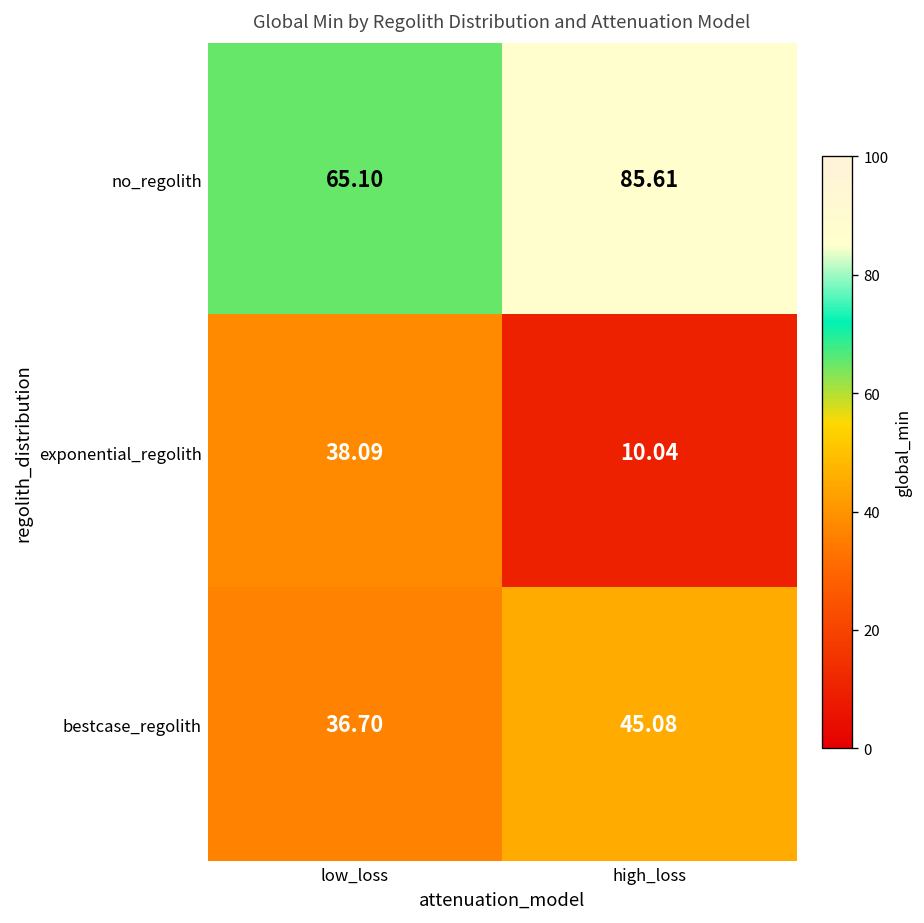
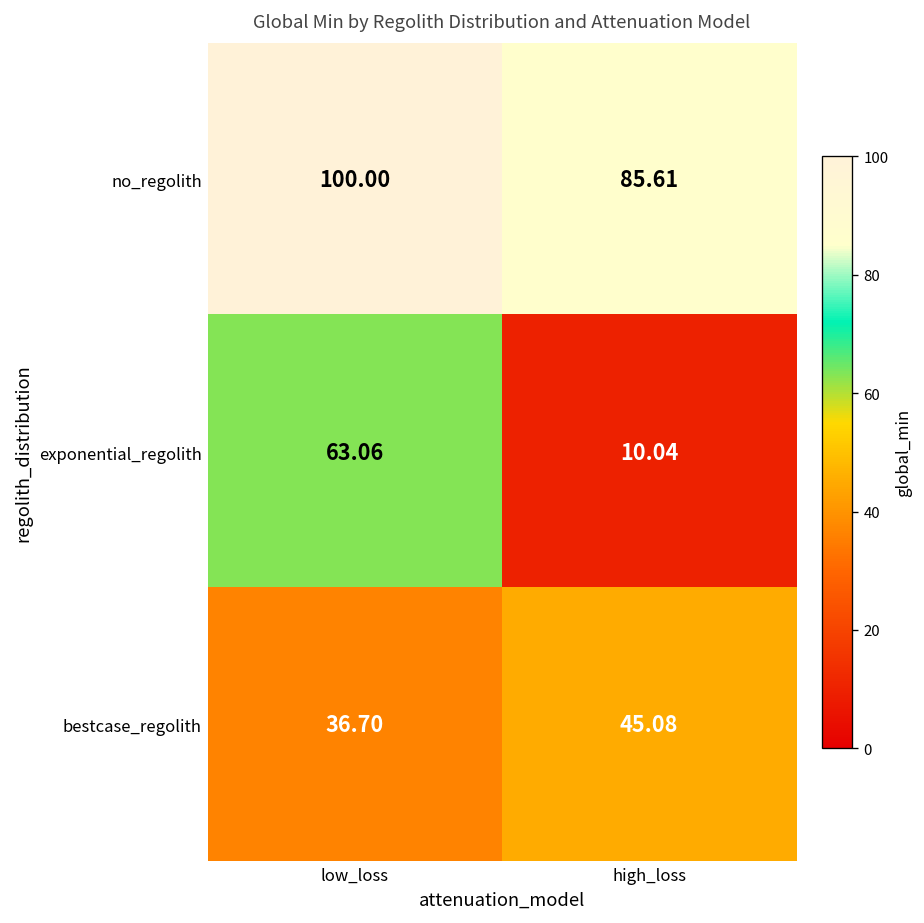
no_regolith, low_loss: 65.10 -> 100.00
exponential_regolith, low_loss: 38.09 -> 63.06
